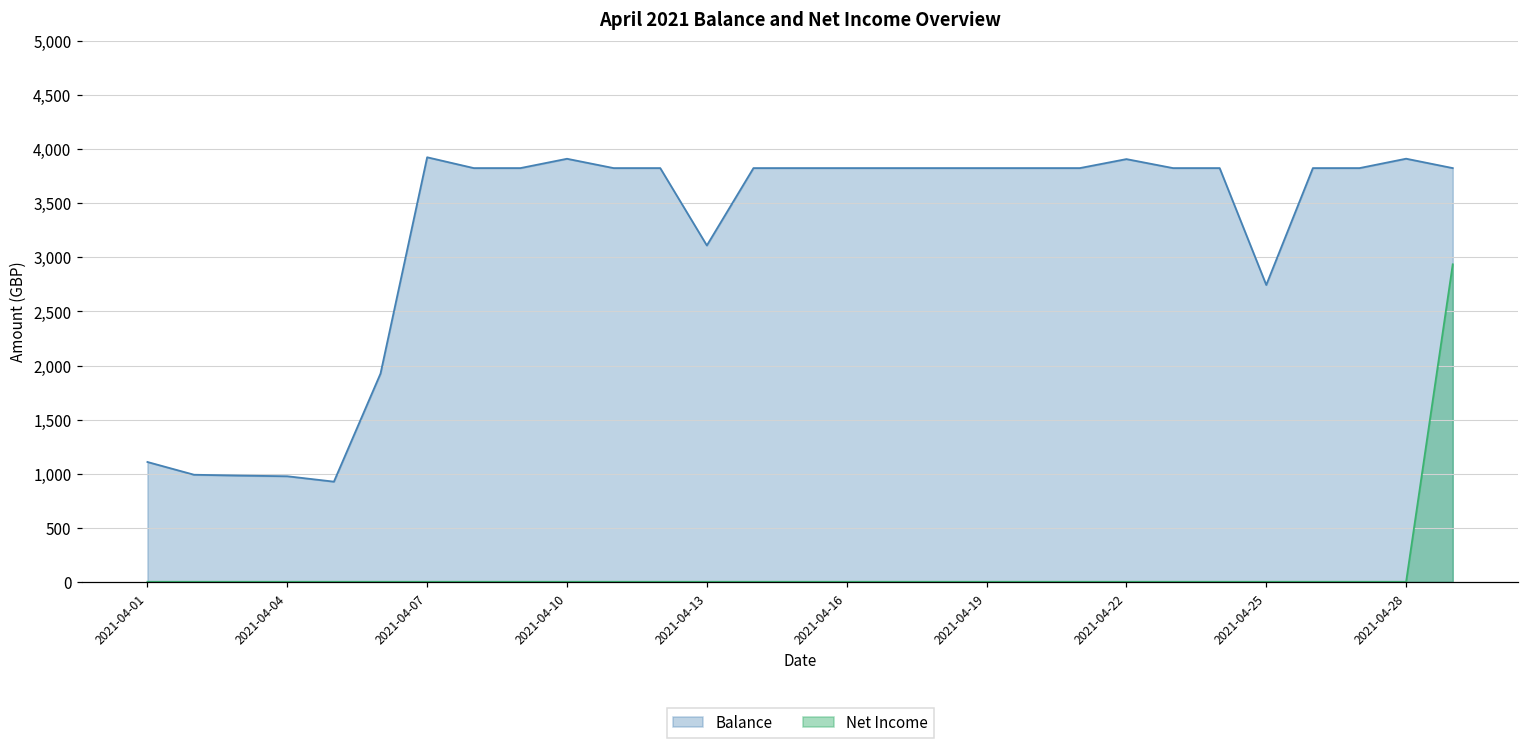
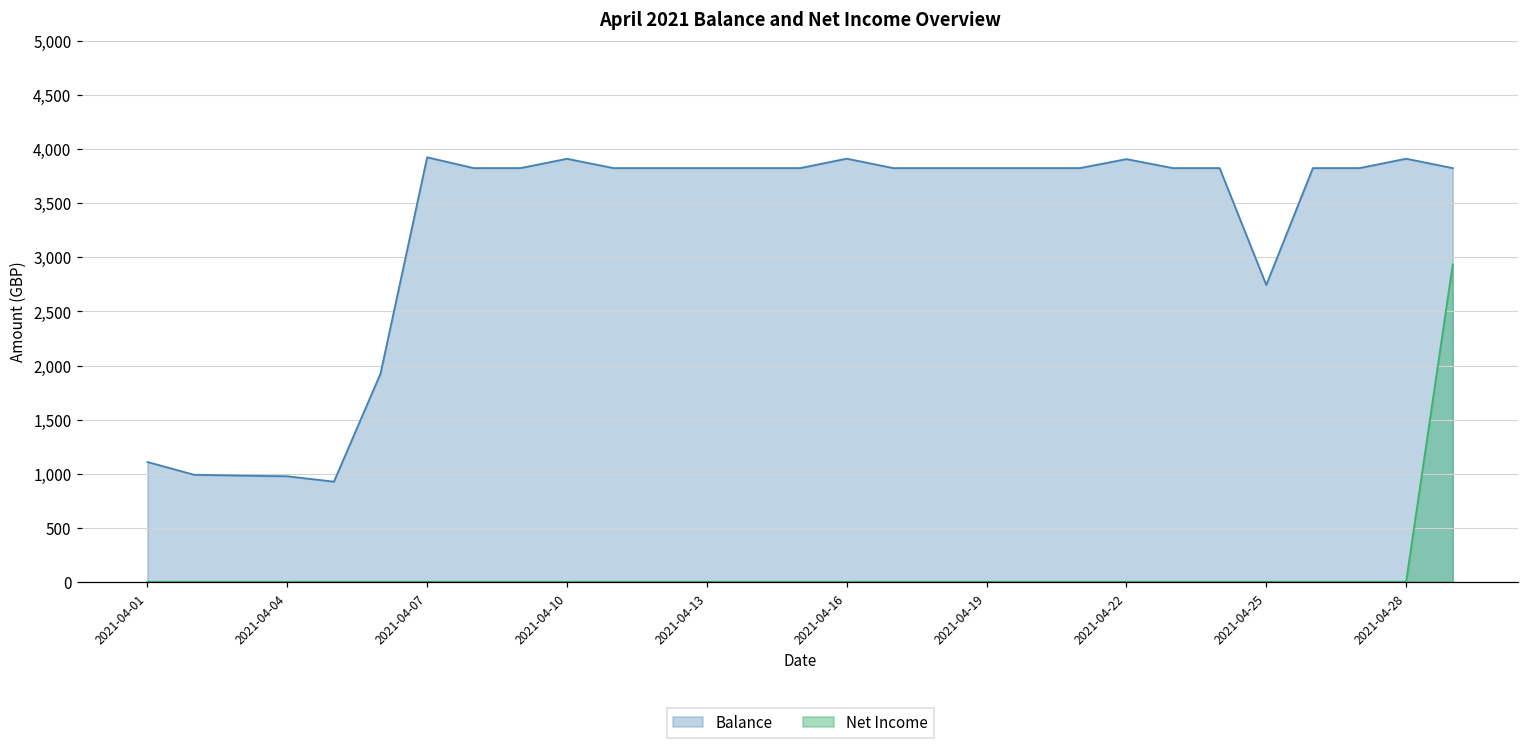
Balance, 2021-04-13: 3,100 -> 3,800
Balance, 2021-04-16: 3,800 -> 3,900
